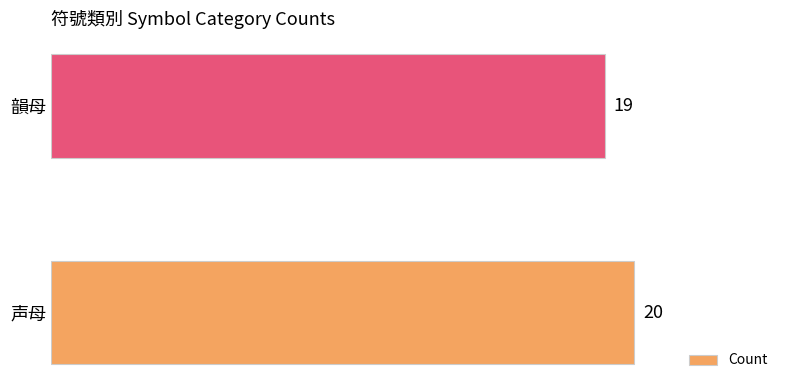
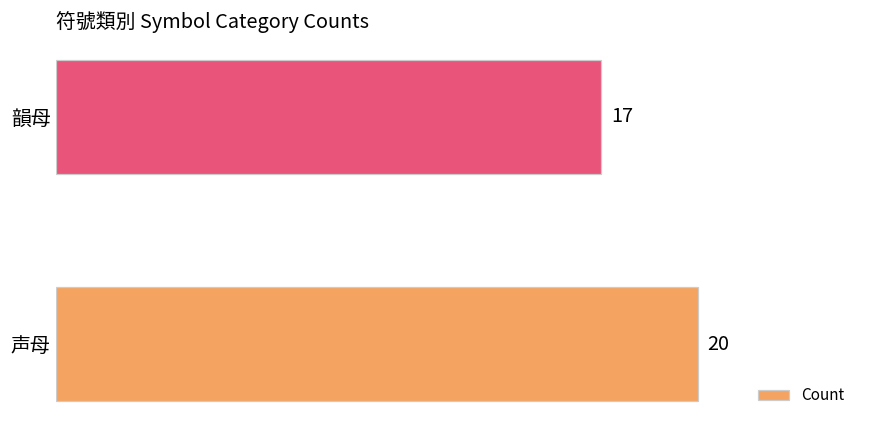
韻母: 19 -> 17
